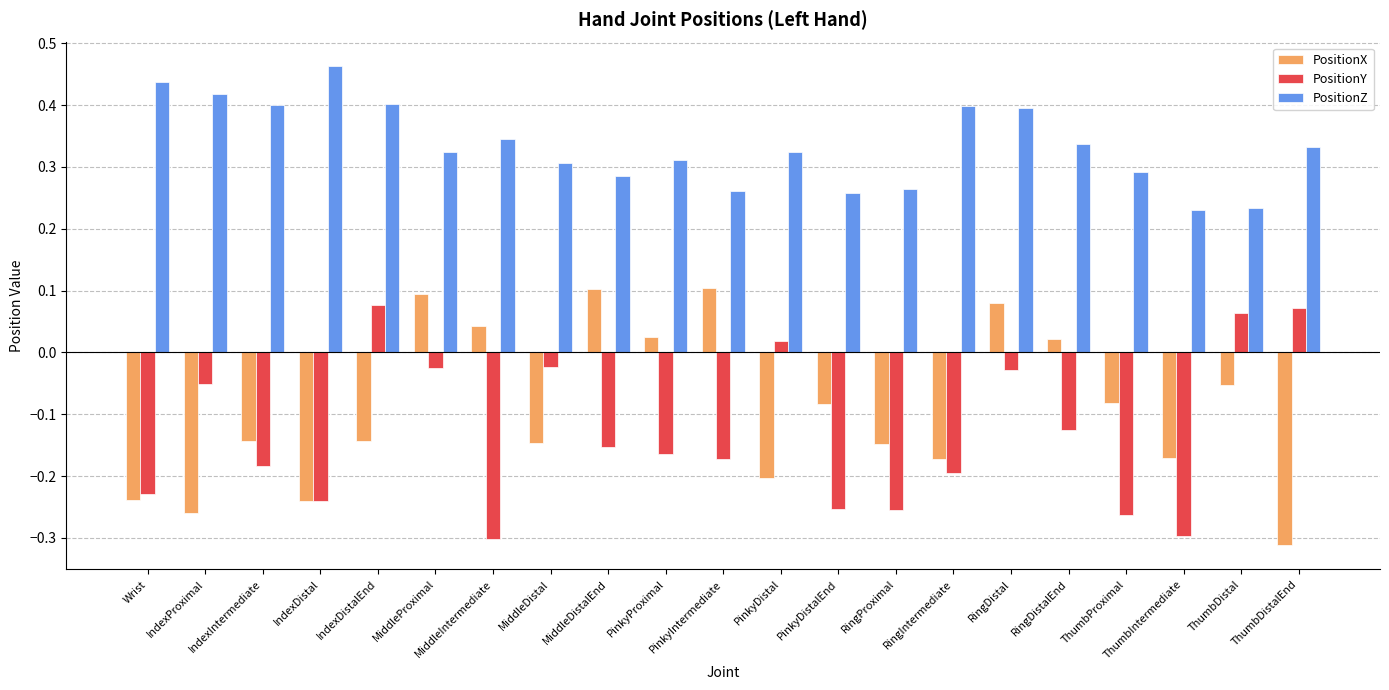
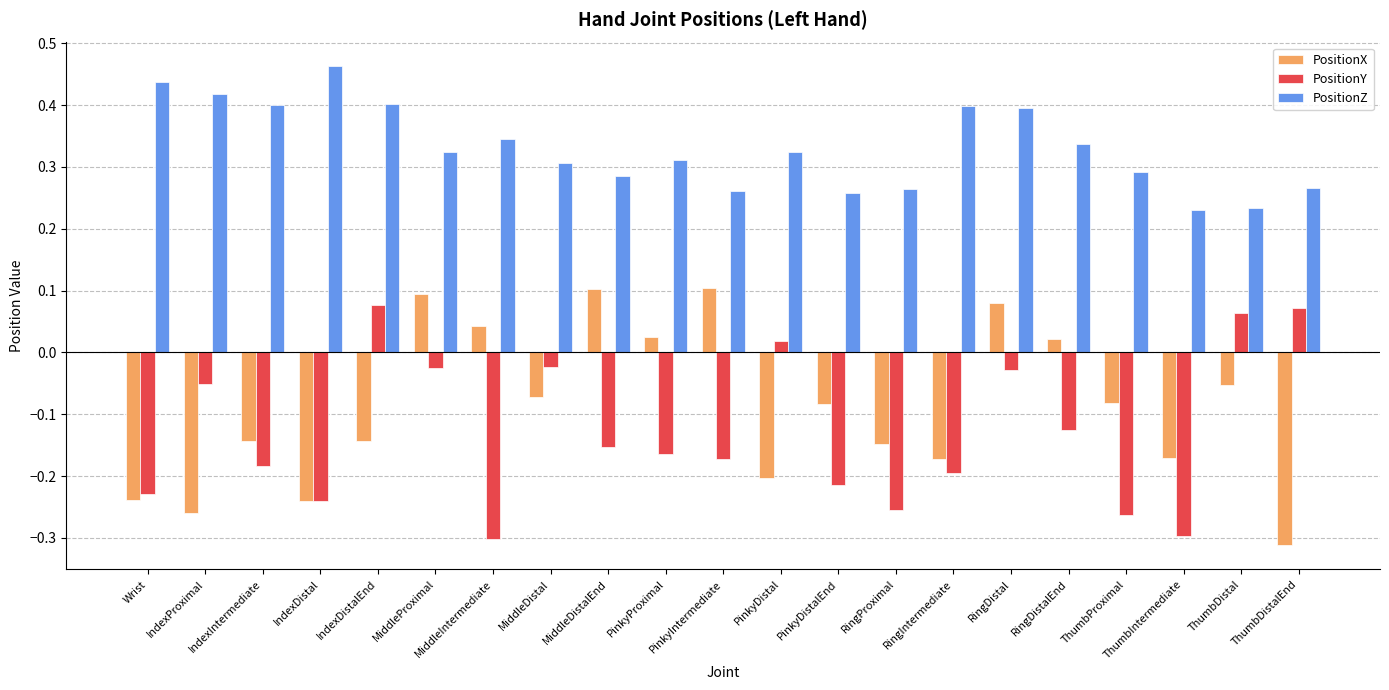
PositionX, MiddleDistal: -0.15 -> -0.07
PositionY, PinkyDistalEnd: -0.25 -> -0.21
PositionZ, ThumbDistalEnd: 0.33 -> 0.27
